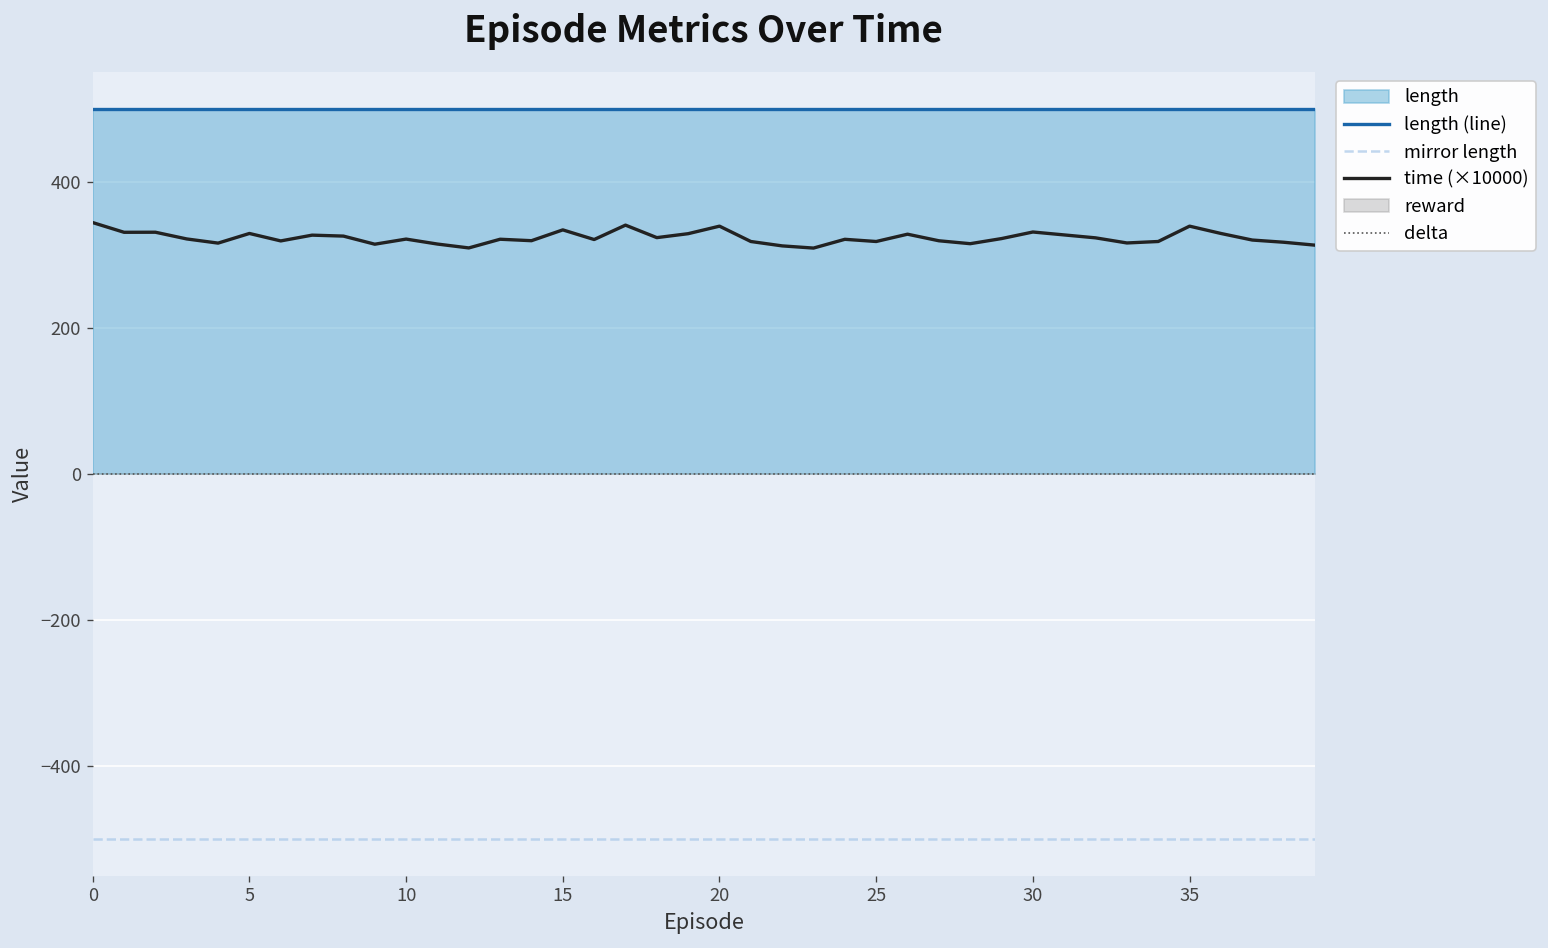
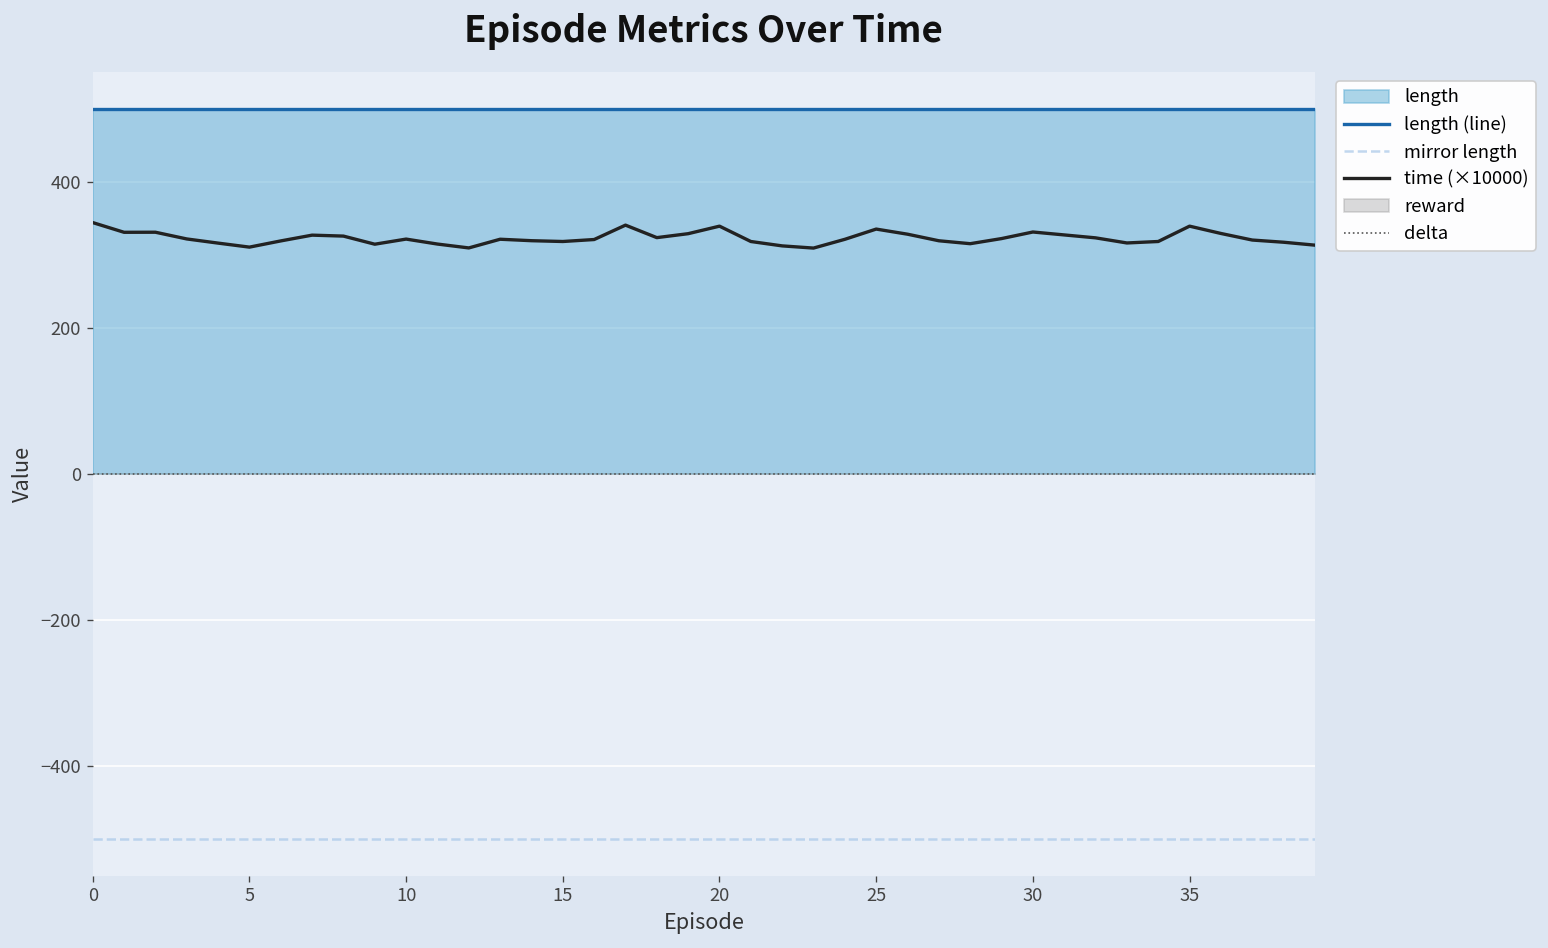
time (×10000), 5: 330 -> 310
time (×10000), 15: 330 -> 320
time (×10000), 25: 320 -> 340
